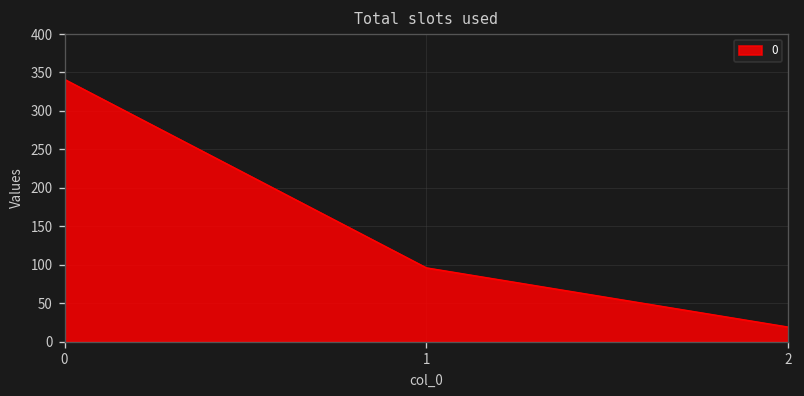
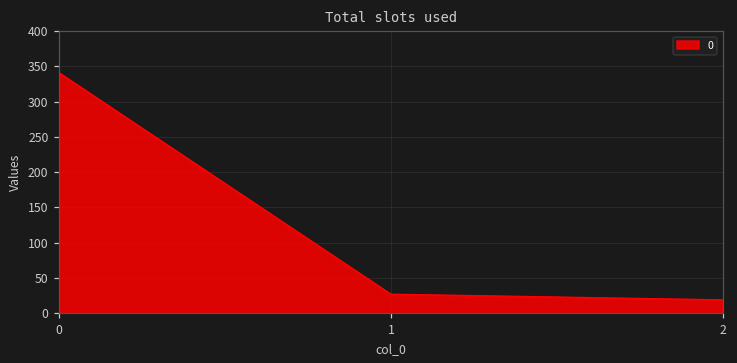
1: 100 -> 30
